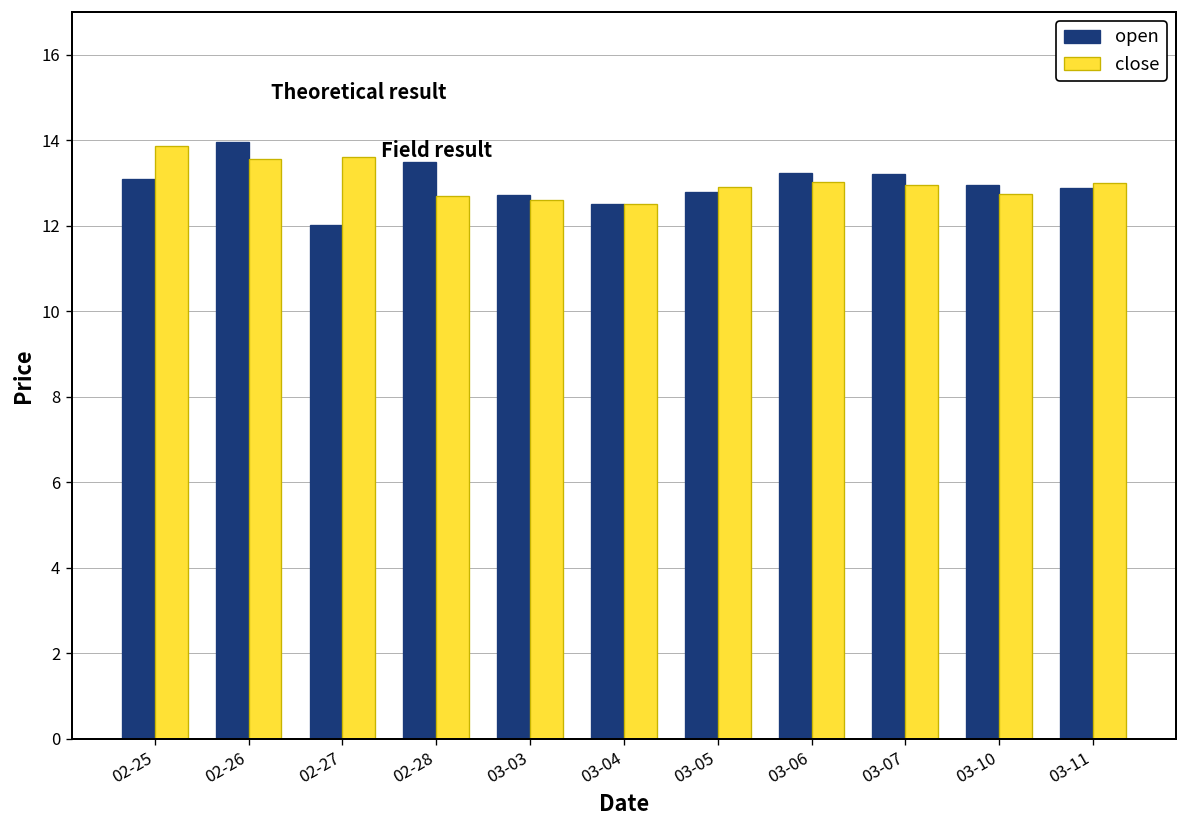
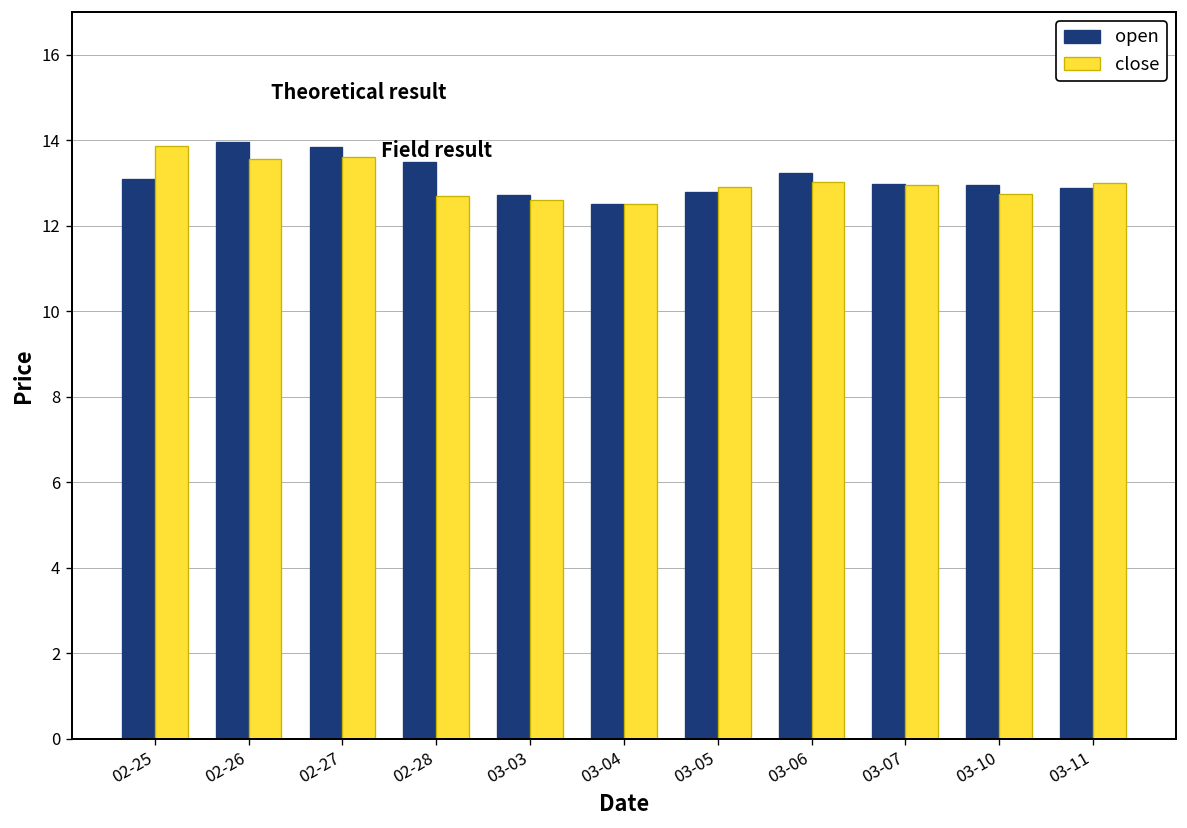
open, 02-27: 12.0 -> 13.9
open, 03-07: 13.2 -> 13.0
